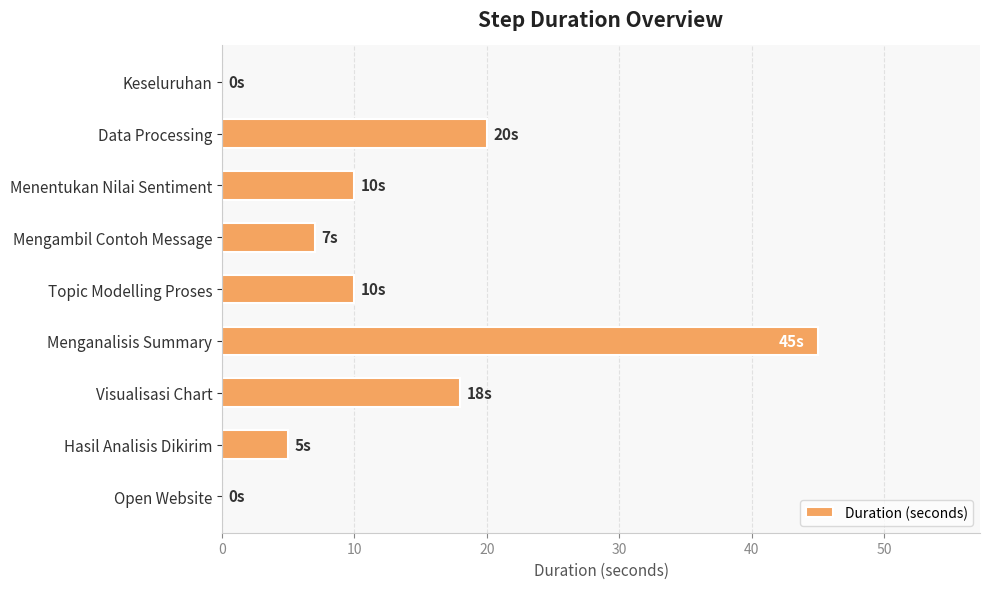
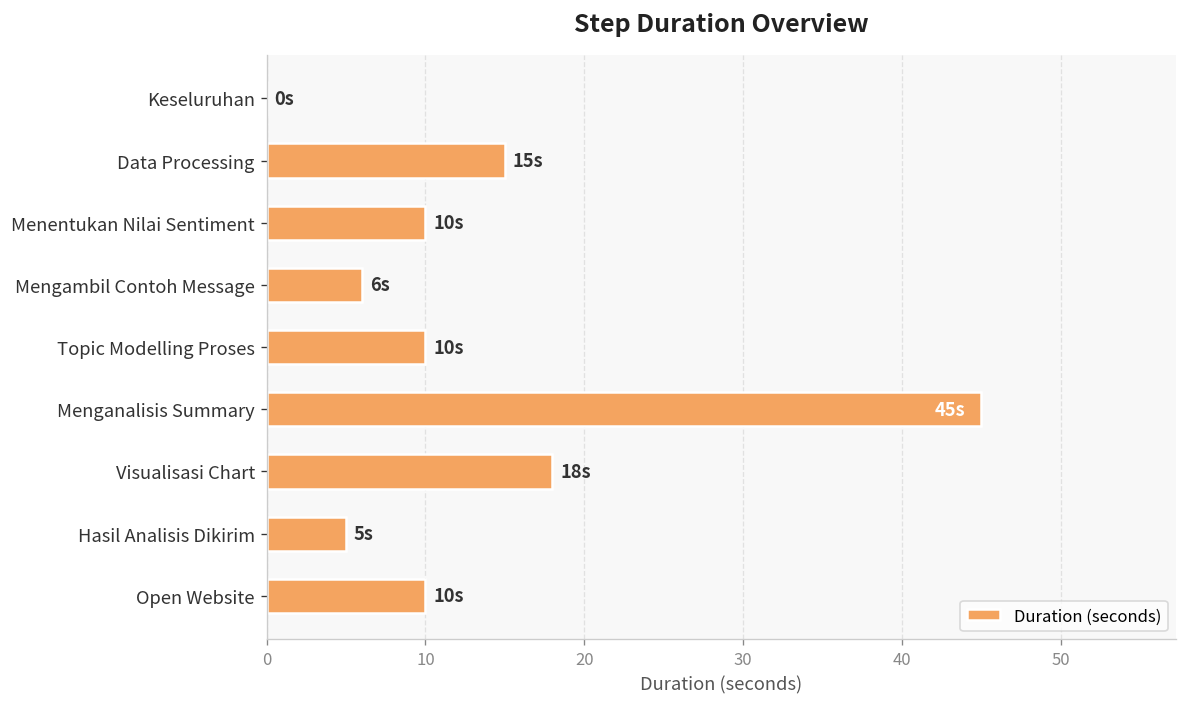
Data Processing: 20s -> 15s
Mengambil Contoh Message: 7s -> 6s
Open Website: 0s -> 10s
